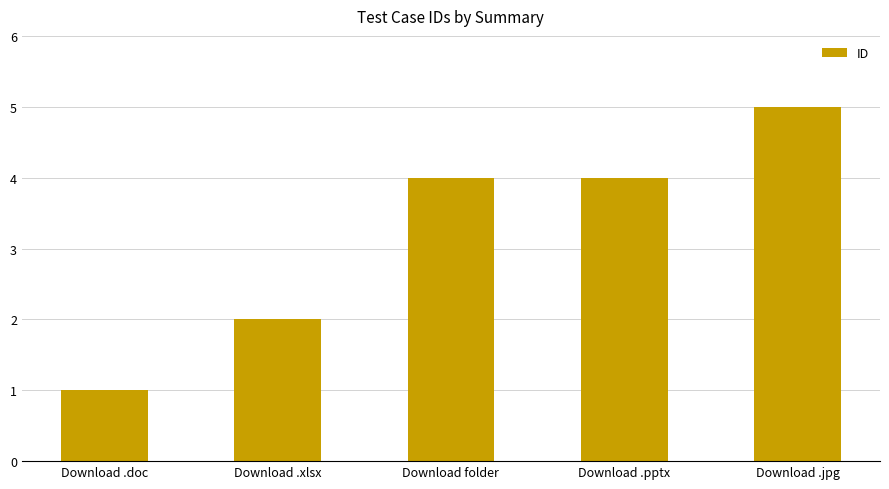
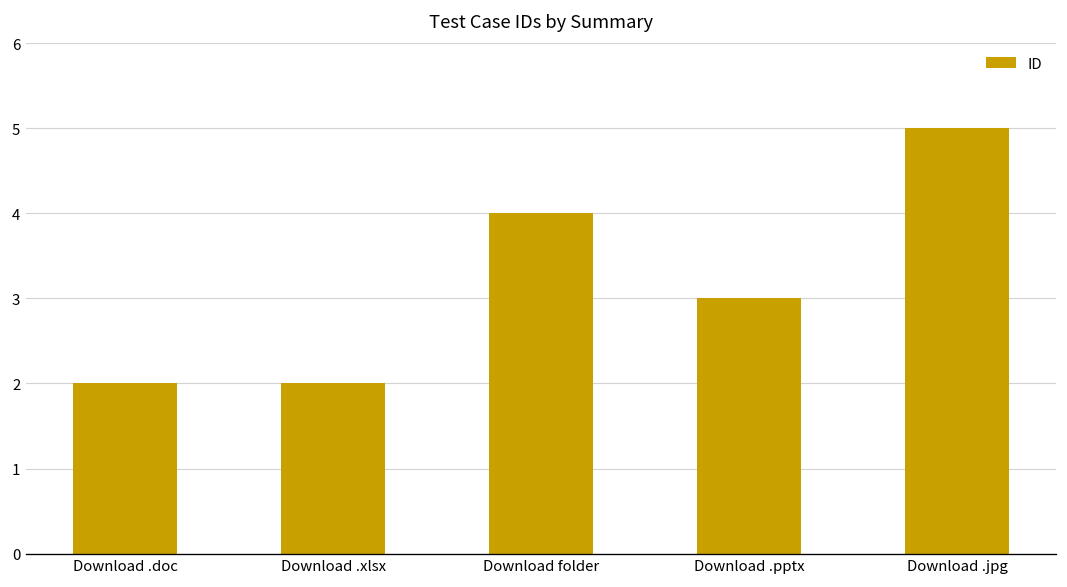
Download .doc: 1 -> 2
Download .pptx: 4 -> 3
